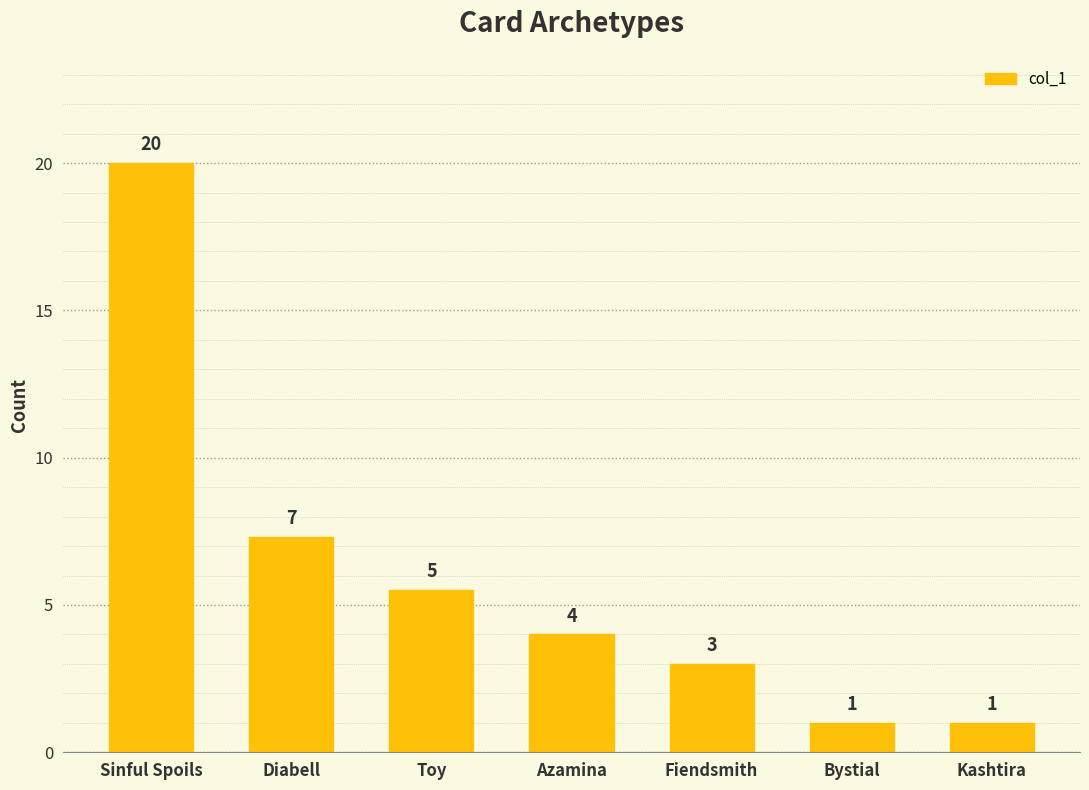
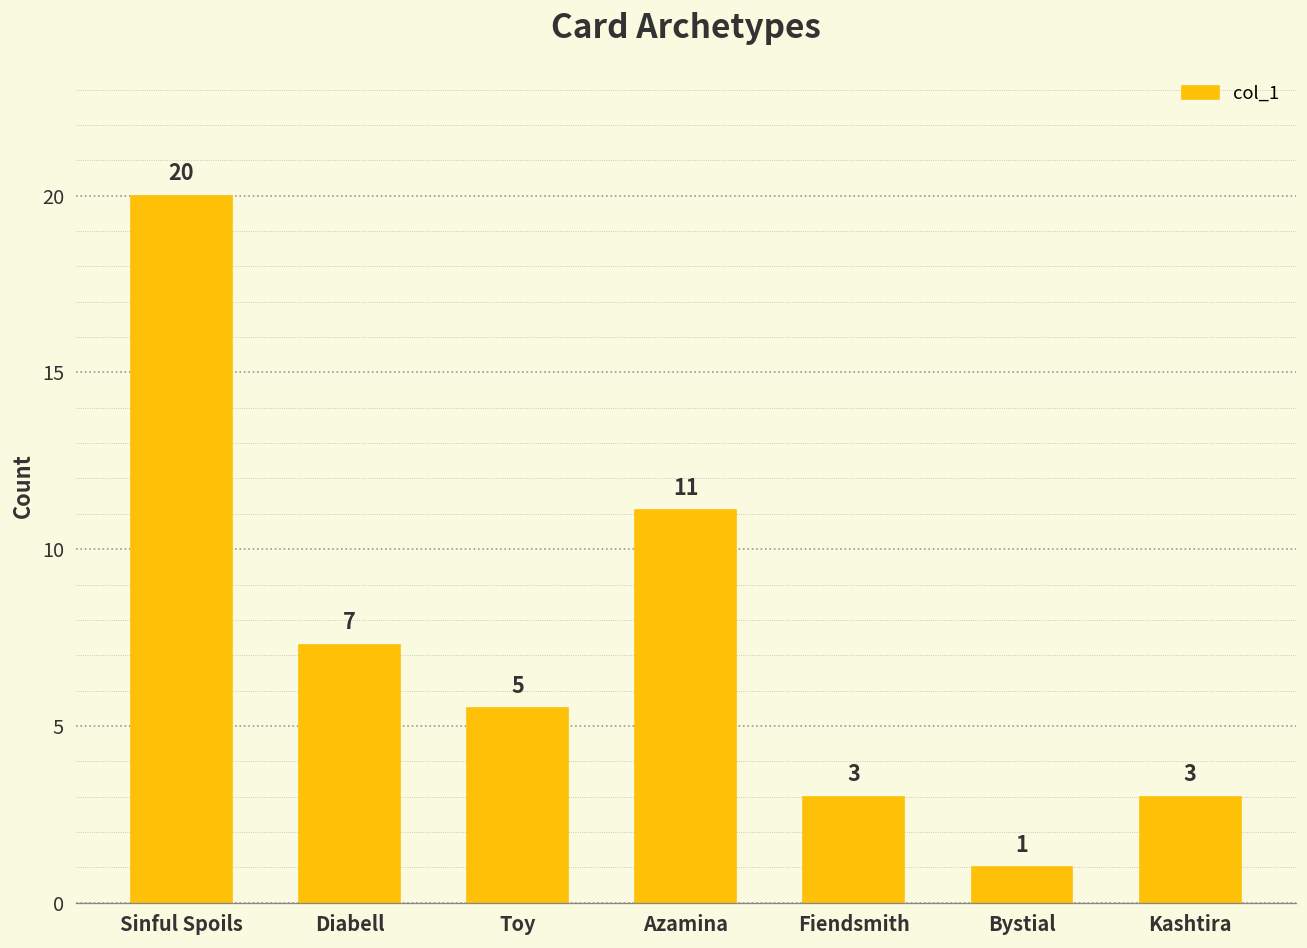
Azamina: 4 -> 11
Kashtira: 1 -> 3
